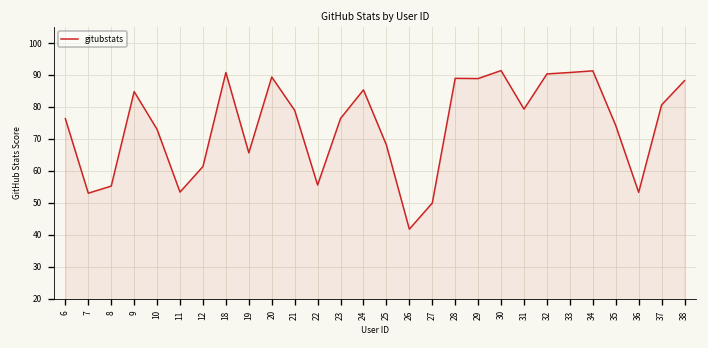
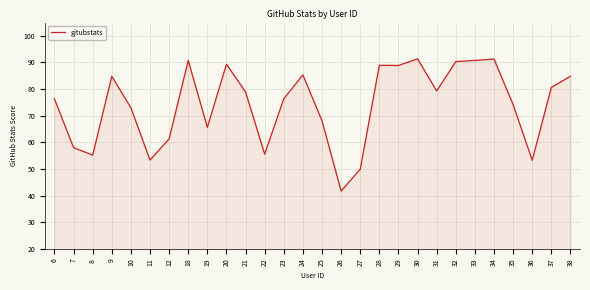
7: 53 -> 58
38: 88 -> 85
